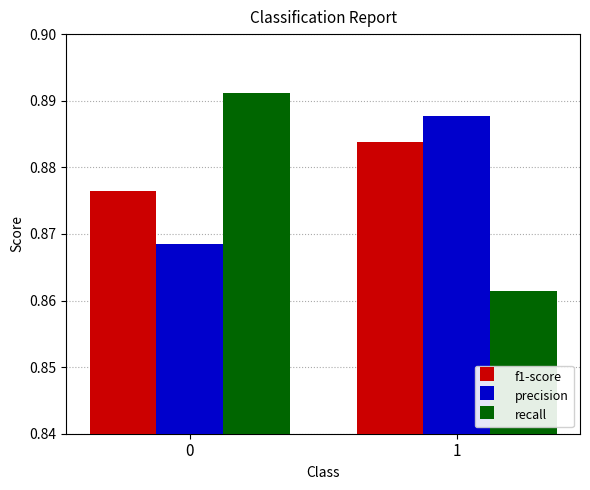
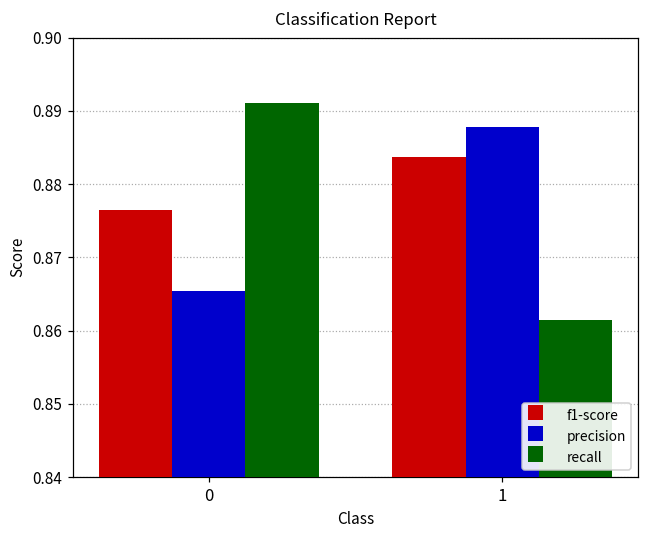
precision, 0: 0.868 -> 0.865
